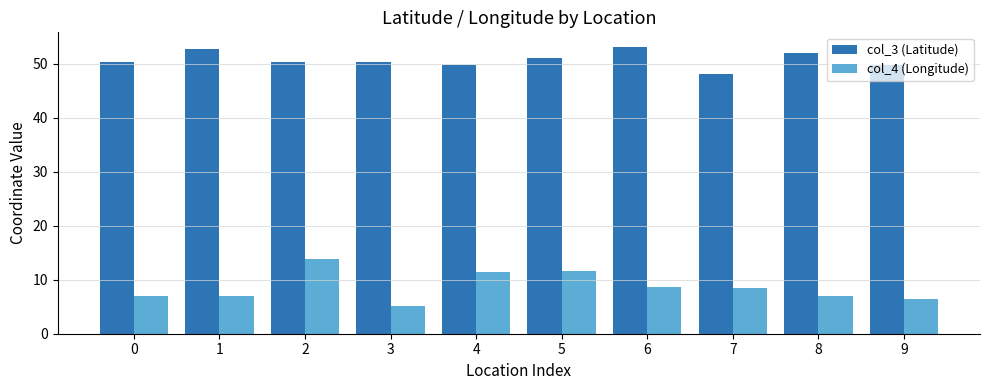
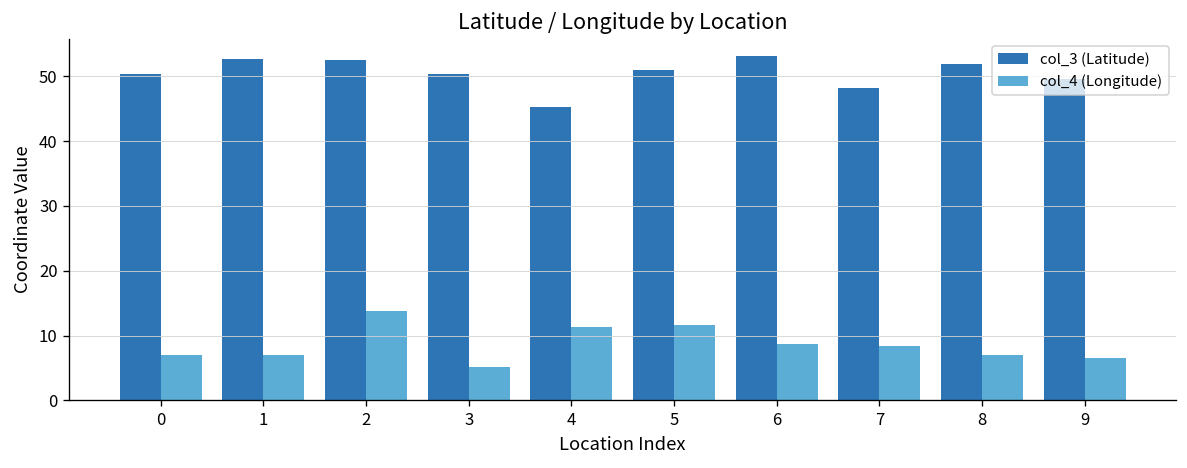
col_3 (Latitude), 2: 50 -> 53
col_3 (Latitude), 4: 50 -> 45
